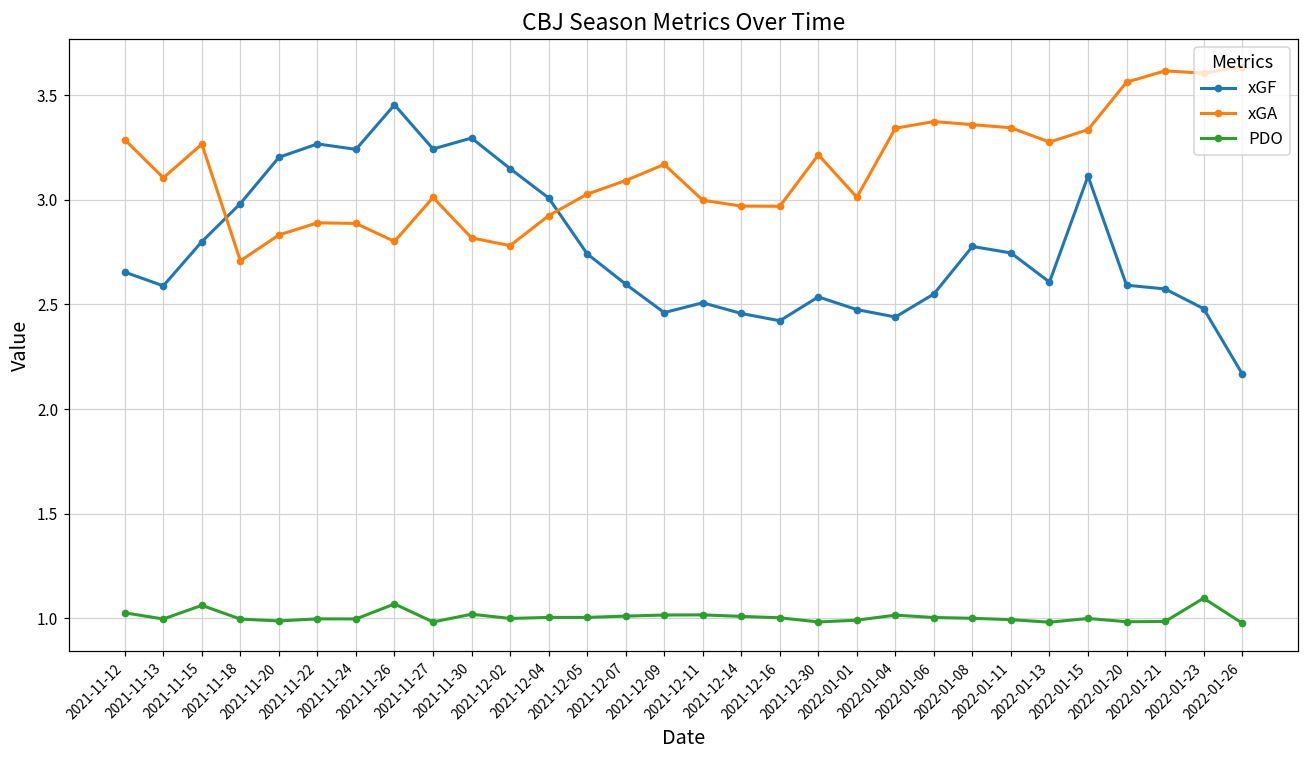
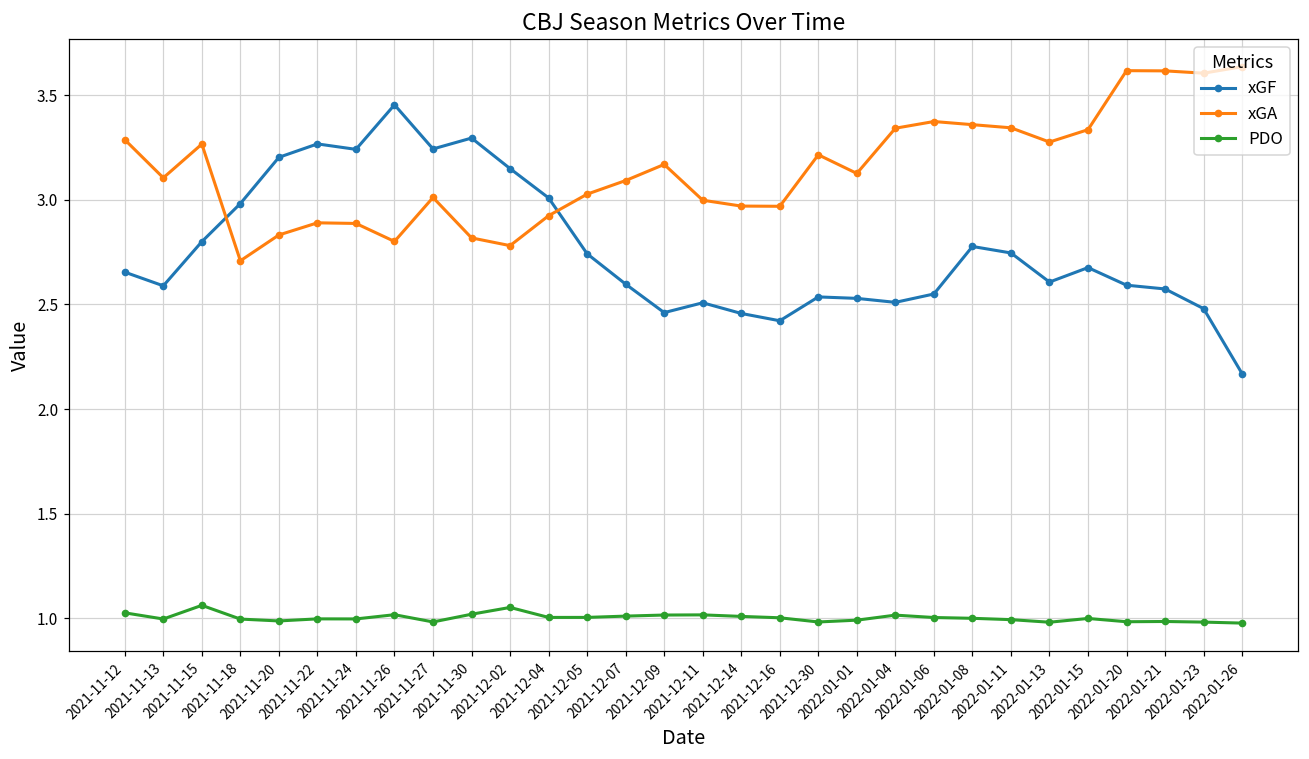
PDO, 2021-11-26: 1.07 -> 1.02
PDO, 2021-12-02: 1.00 -> 1.05
xGF, 2022-01-01: 2.48 -> 2.53
xGA, 2022-01-01: 3.01 -> 3.13
xGF, 2022-01-04: 2.44 -> 2.51
xGF, 2022-01-15: 3.11 -> 2.68
xGA, 2022-01-20: 3.56 -> 3.62
PDO, 2022-01-23: 1.10 -> 0.98
